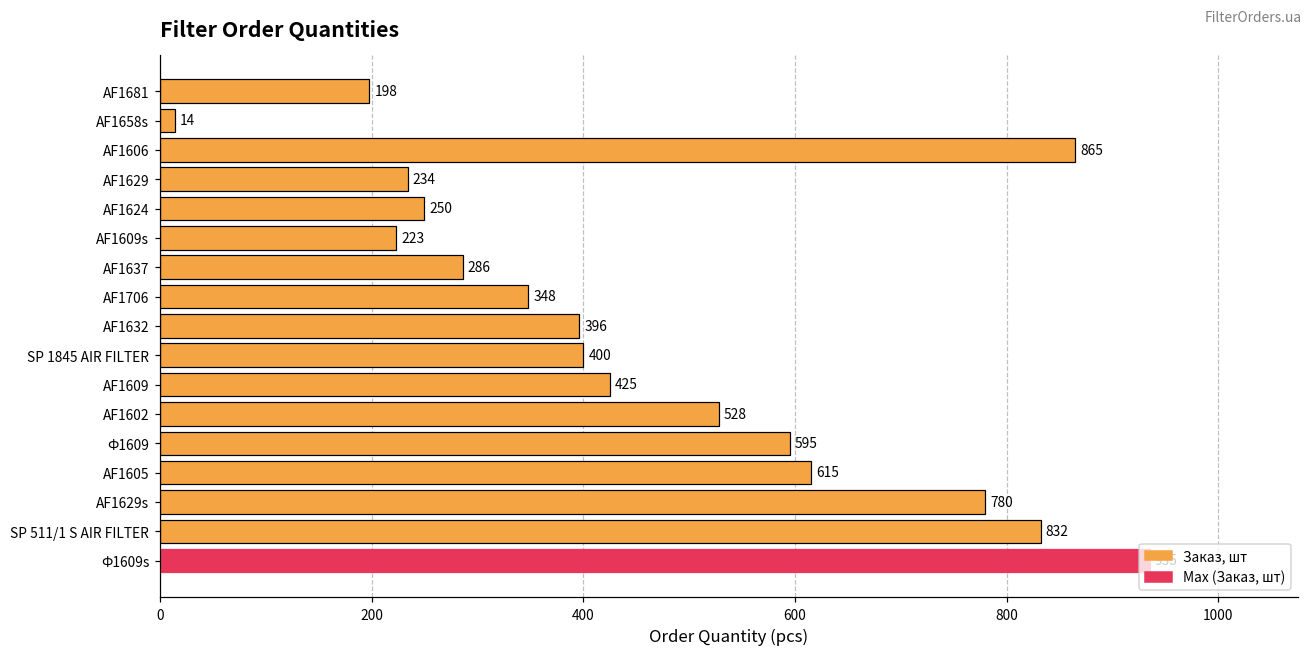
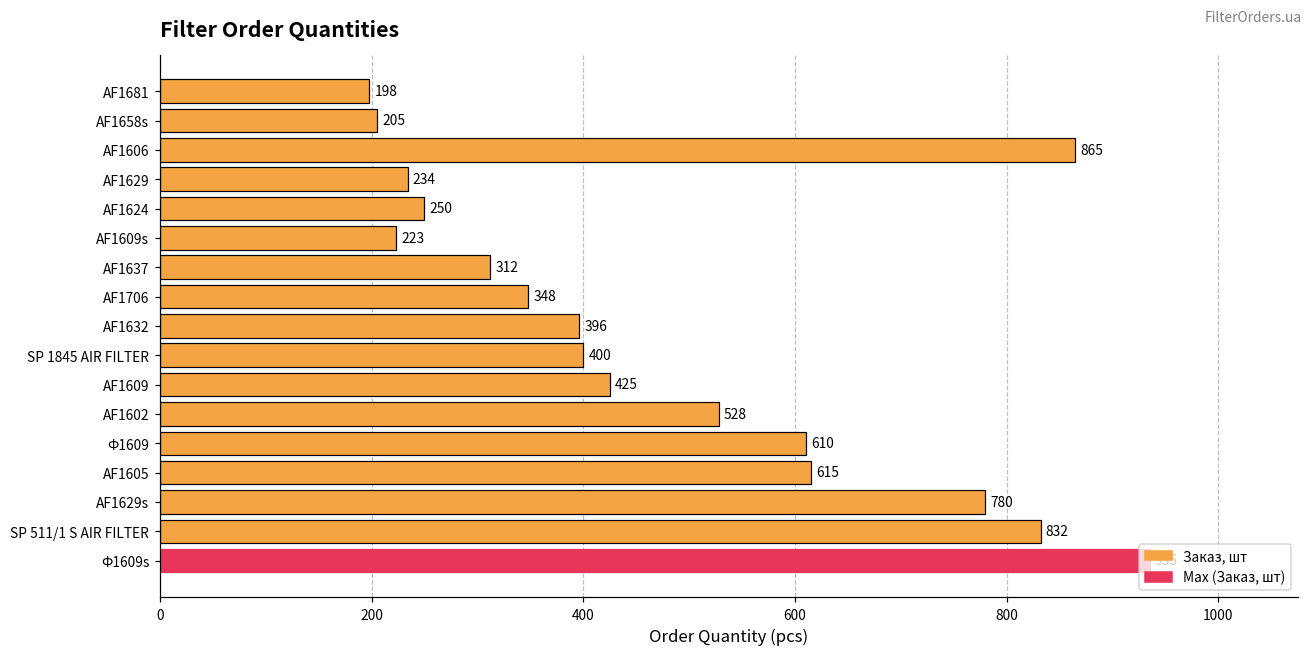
AF1658s: 14 -> 205
AF1637: 286 -> 312
Ф1609: 595 -> 610
